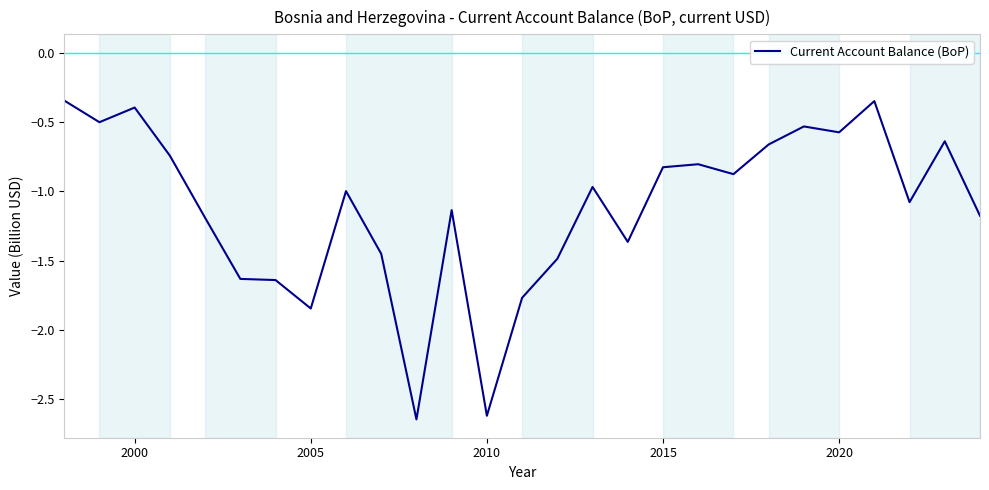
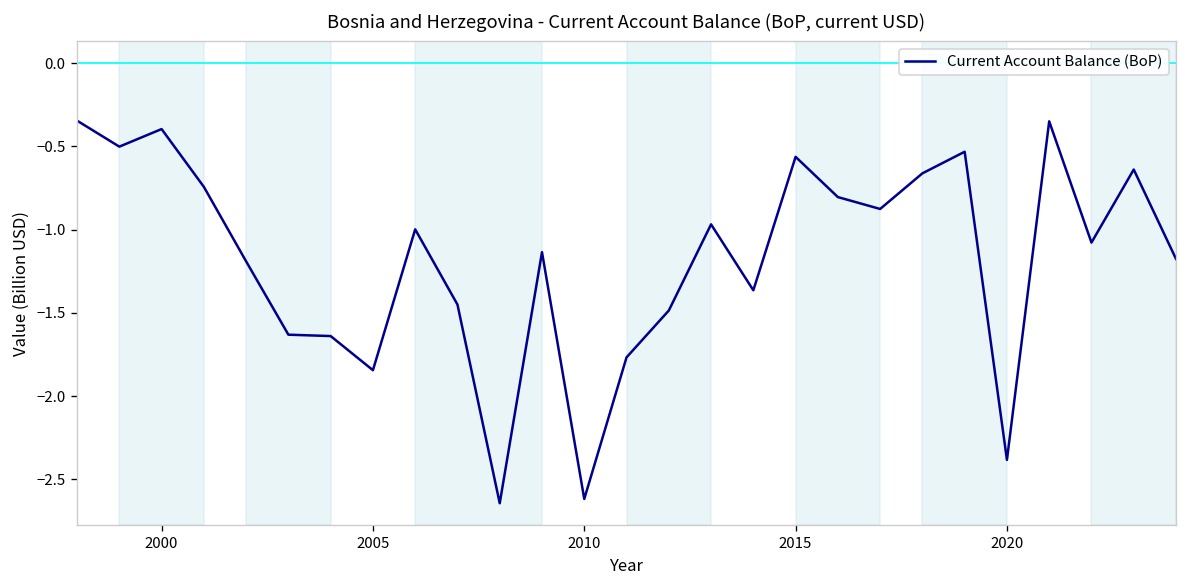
2015: -0.83 -> -0.56
2020: -0.57 -> -2.38
